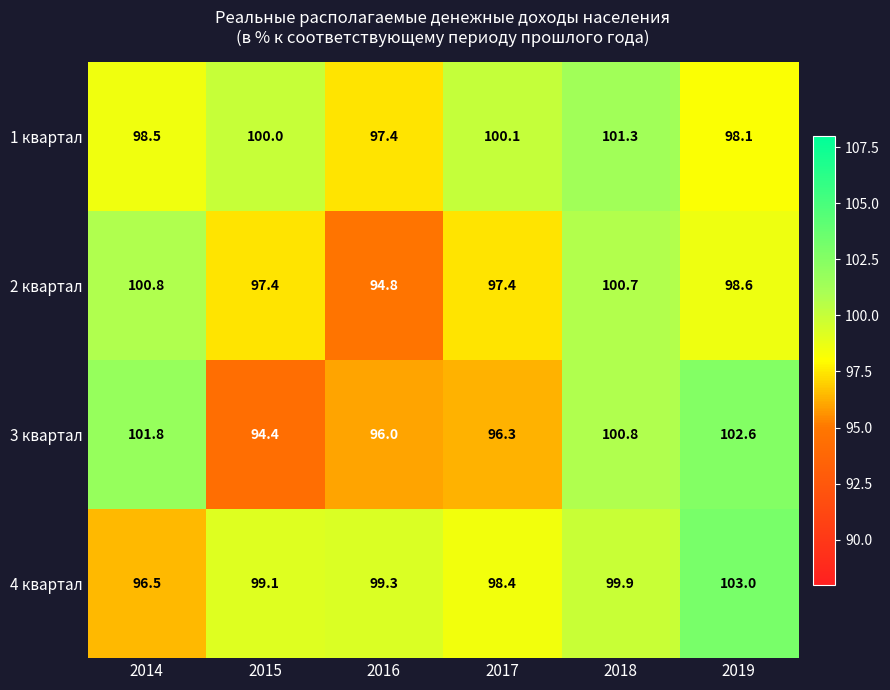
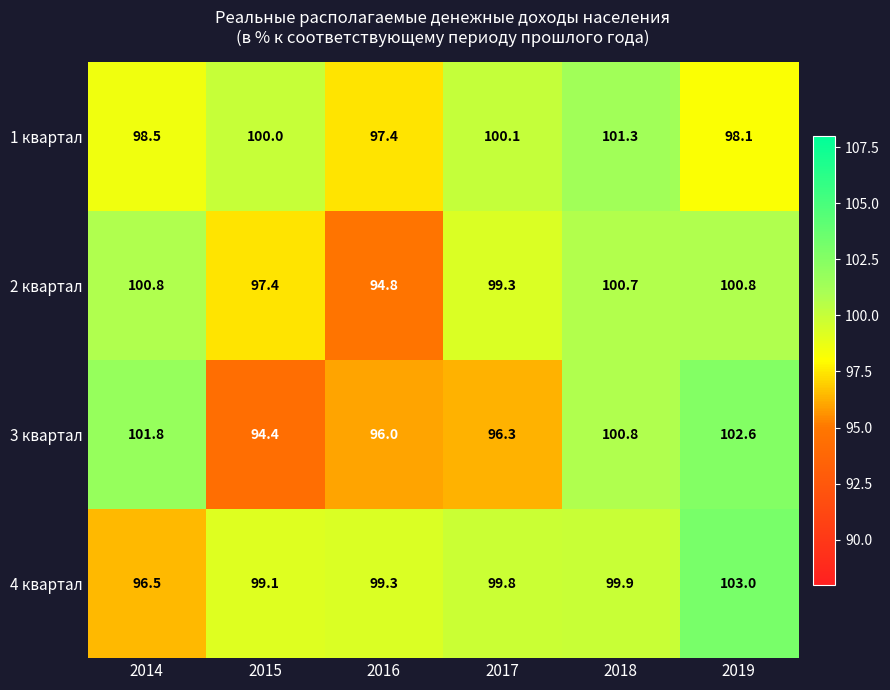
2 квартал, 2017: 97.4 -> 99.3
2 квартал, 2019: 98.6 -> 100.8
4 квартал, 2017: 98.4 -> 99.8
